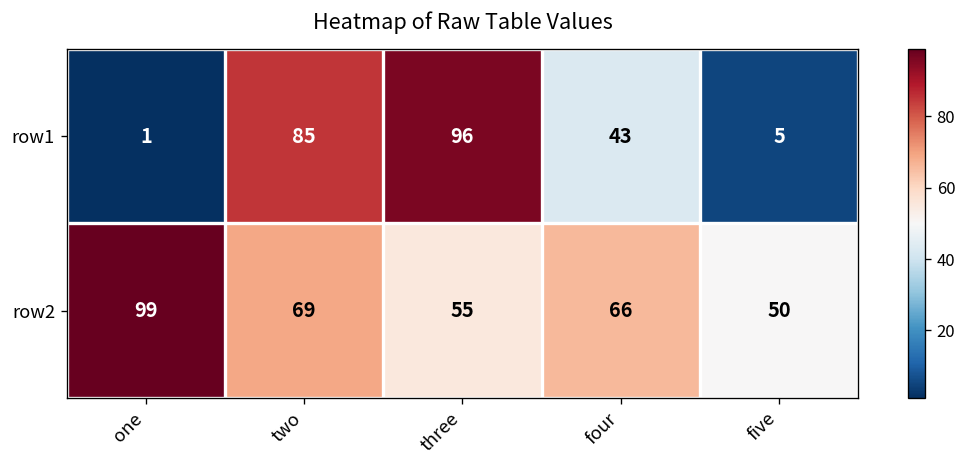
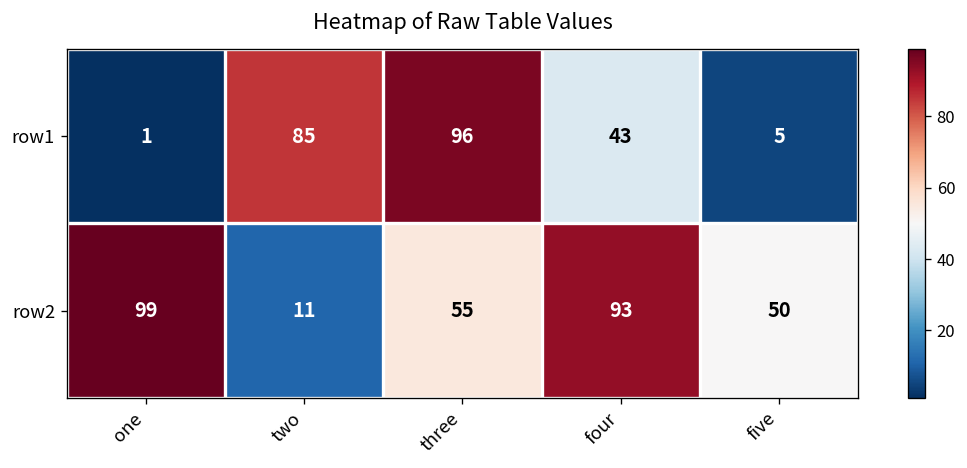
row2, two: 69 -> 11
row2, four: 66 -> 93
